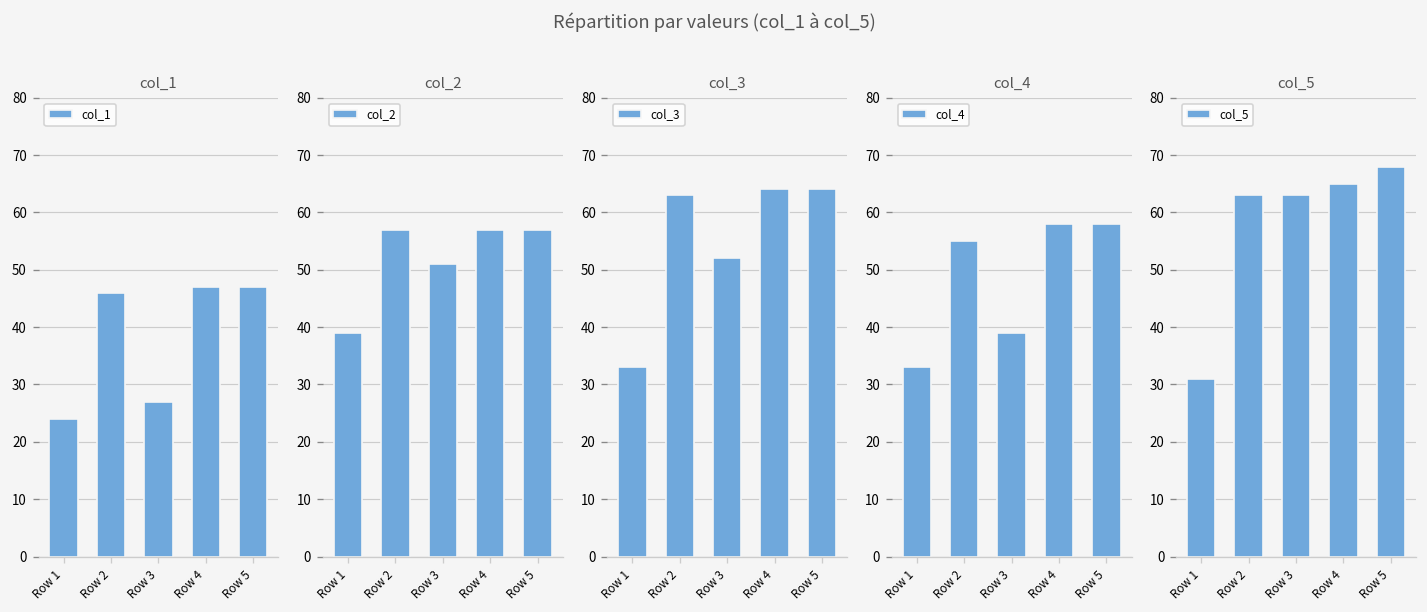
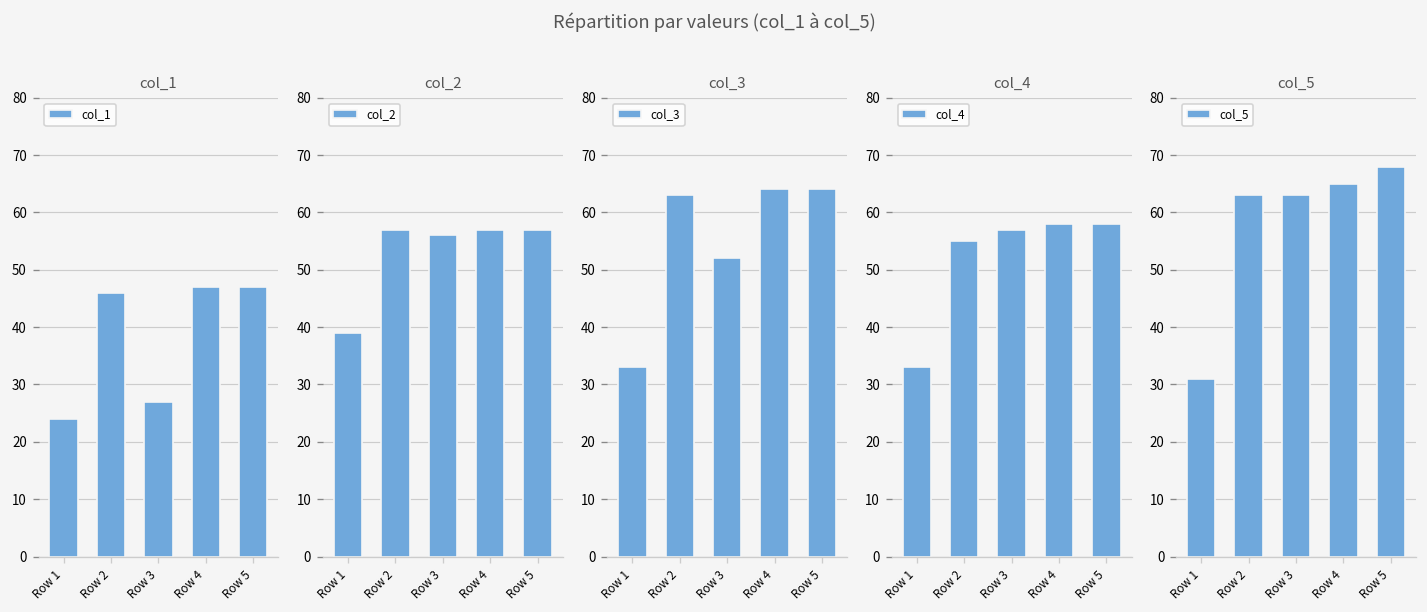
col_2, Row 3: 51 -> 56
col_4, Row 3: 39 -> 57
